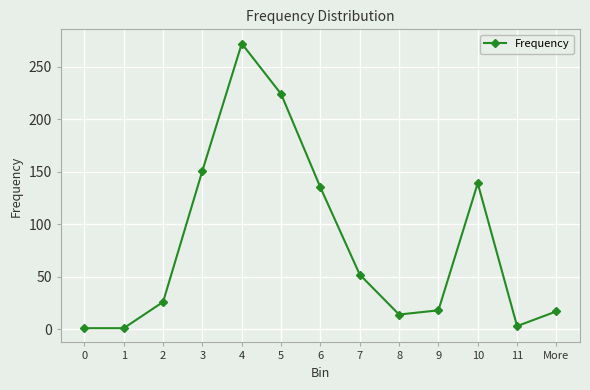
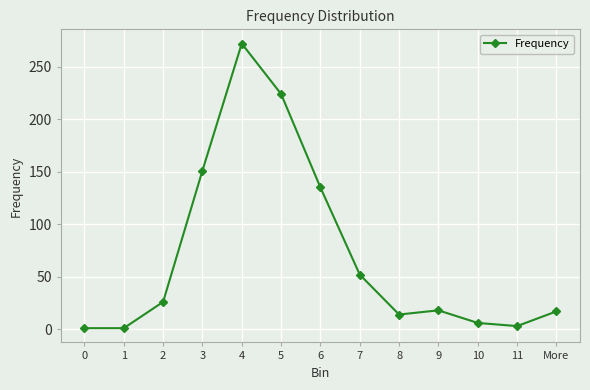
10: 139 -> 6
